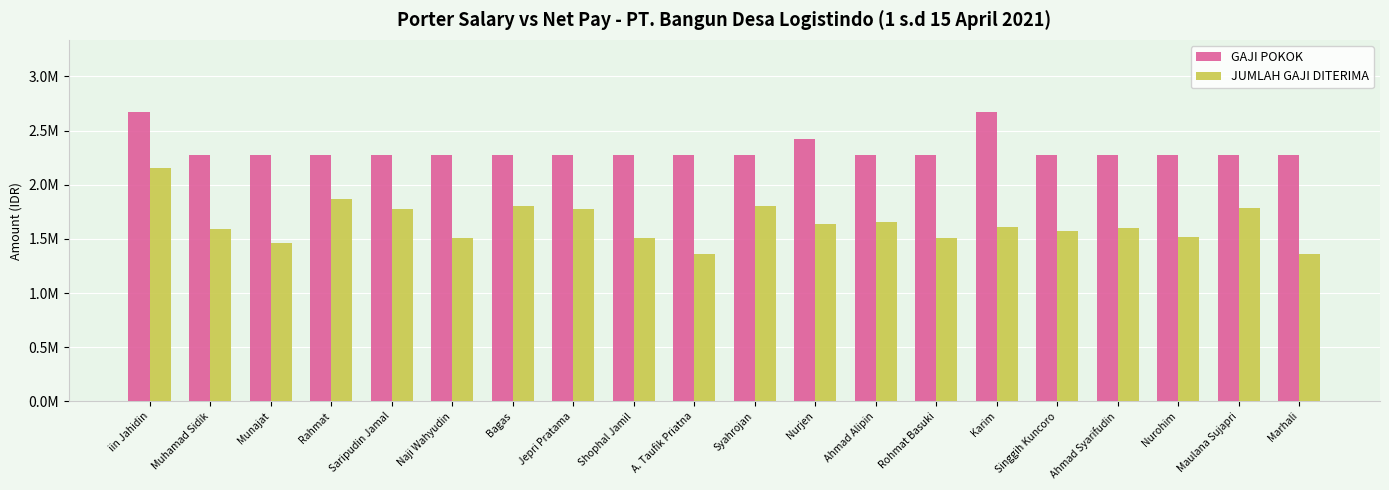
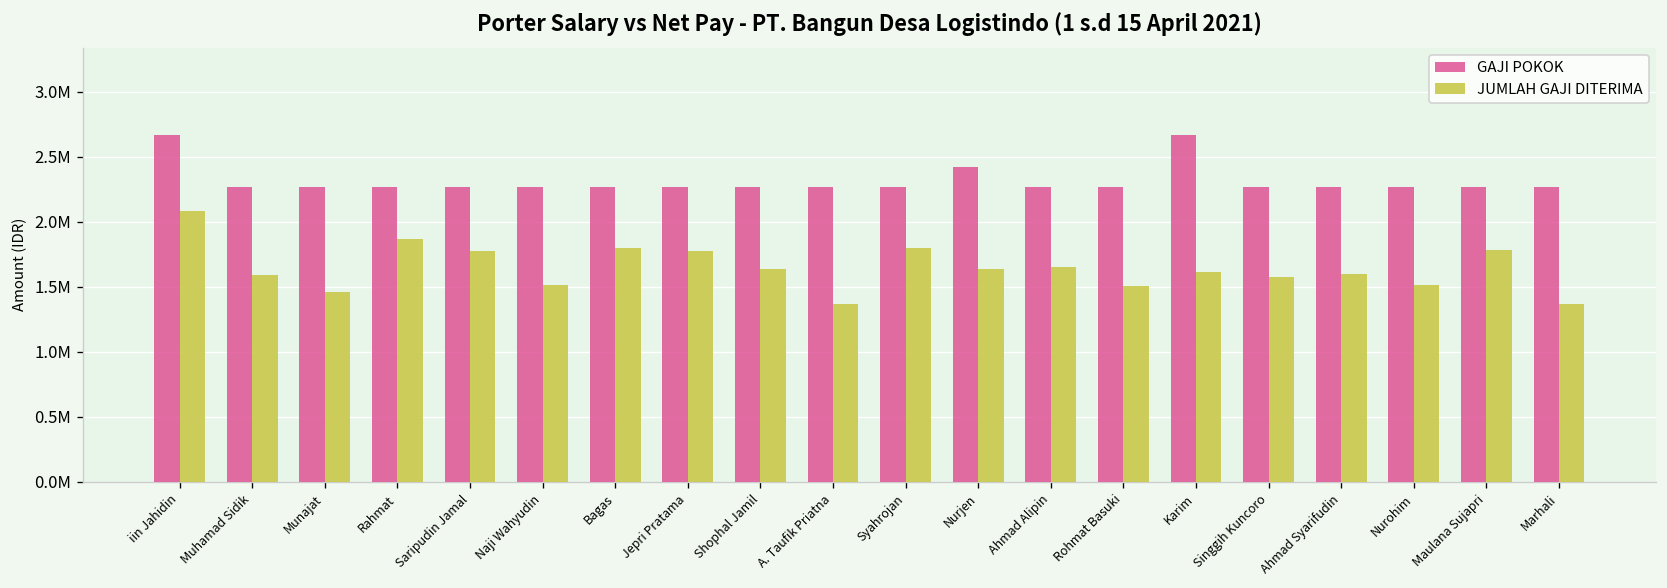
JUMLAH GAJI DITERIMA, iin Jahidin: 2160000 -> 2080000
JUMLAH GAJI DITERIMA, Shophal Jamil: 1510000 -> 1630000
